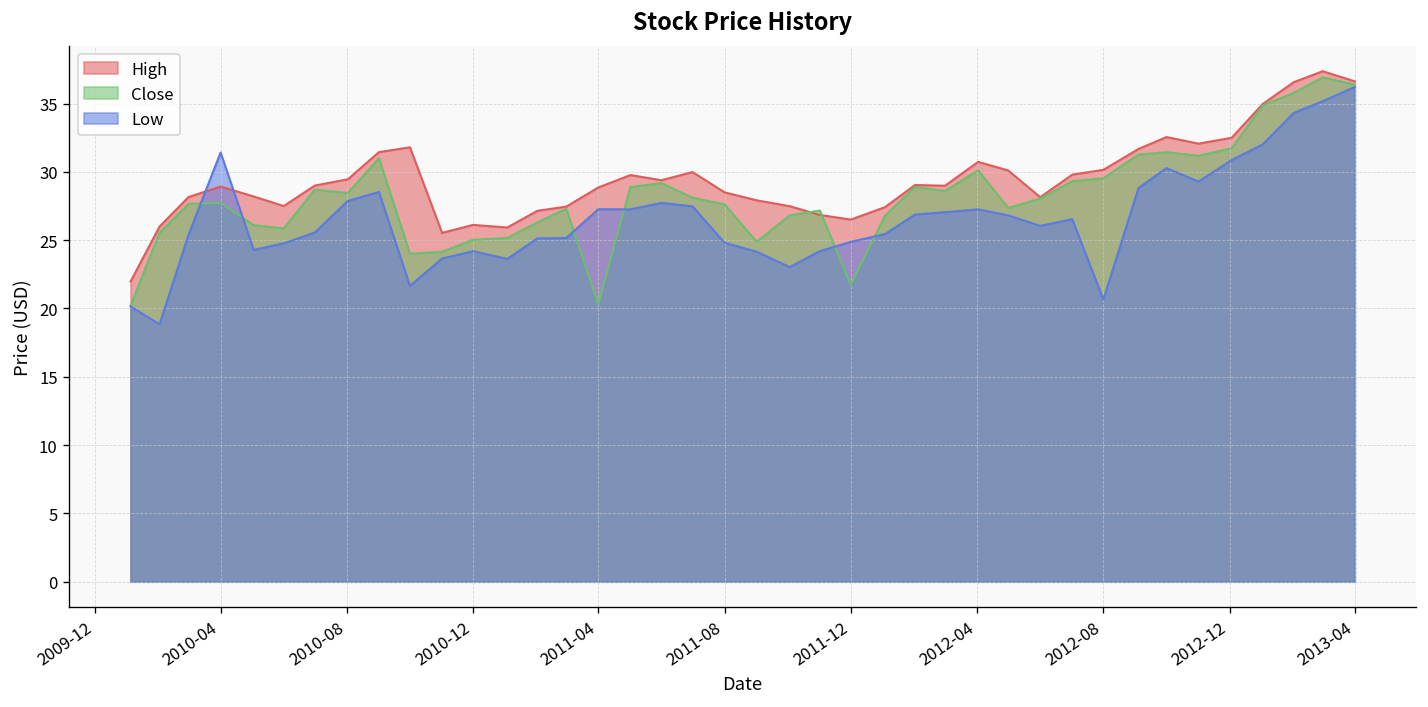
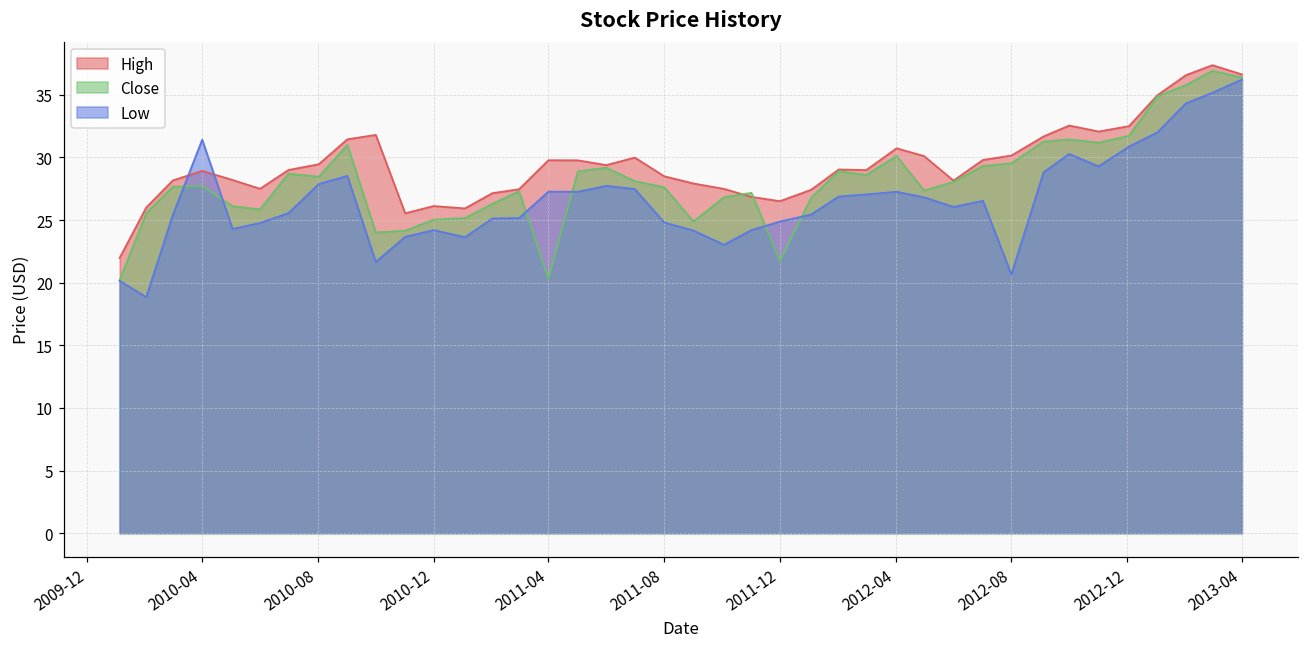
High, 2011-04: 28.9 -> 29.8
